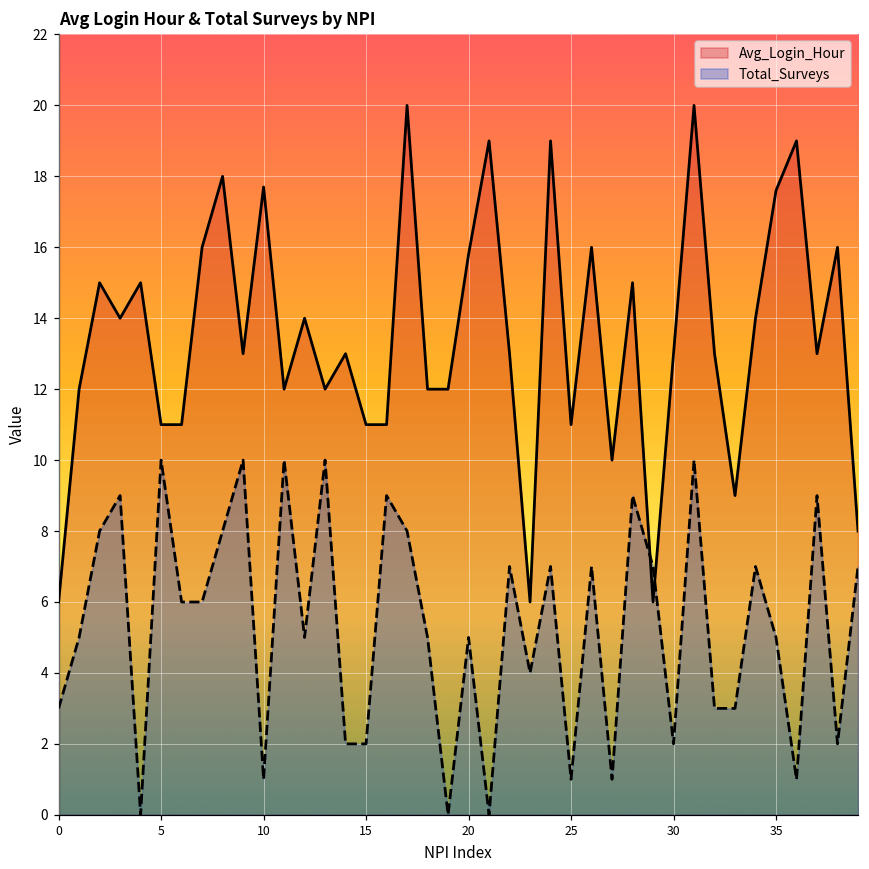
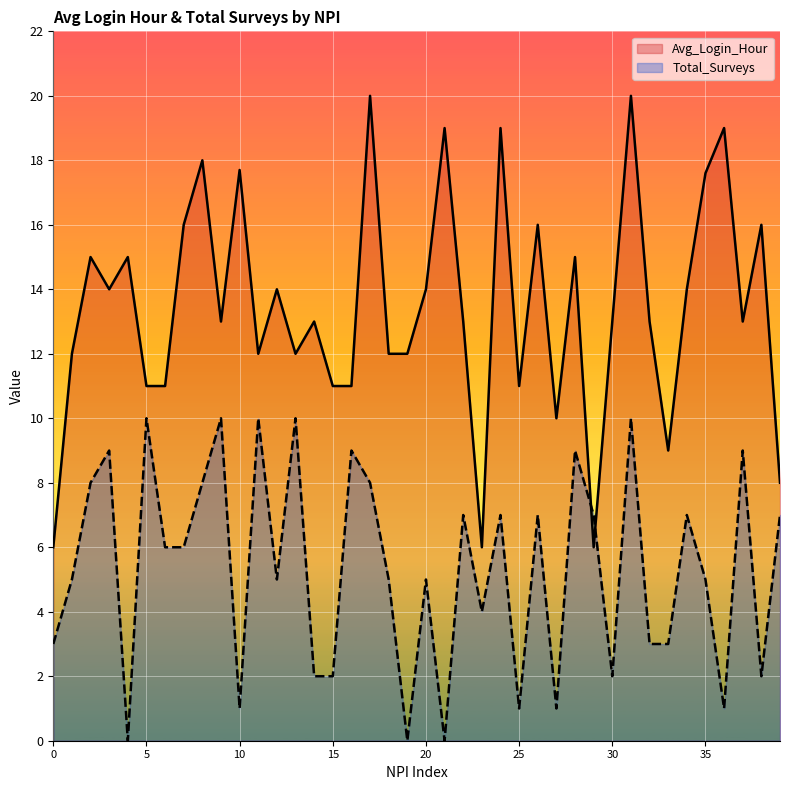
Avg_Login_Hour, 20: 15.8 -> 14.0
